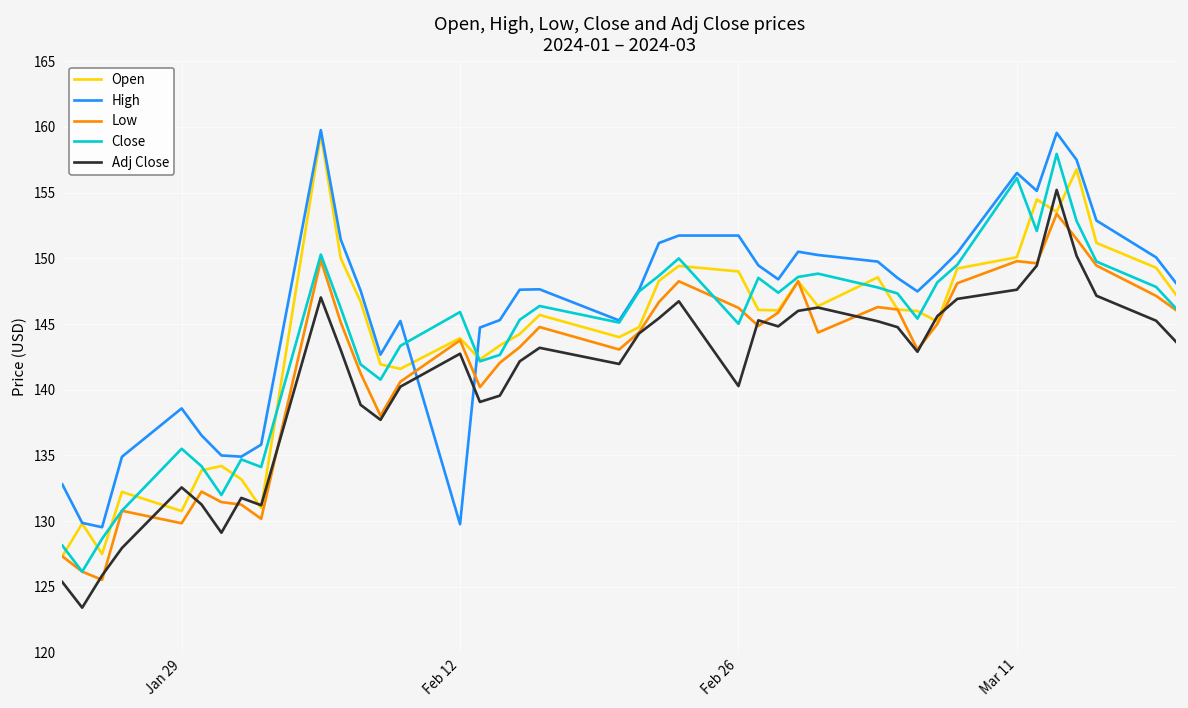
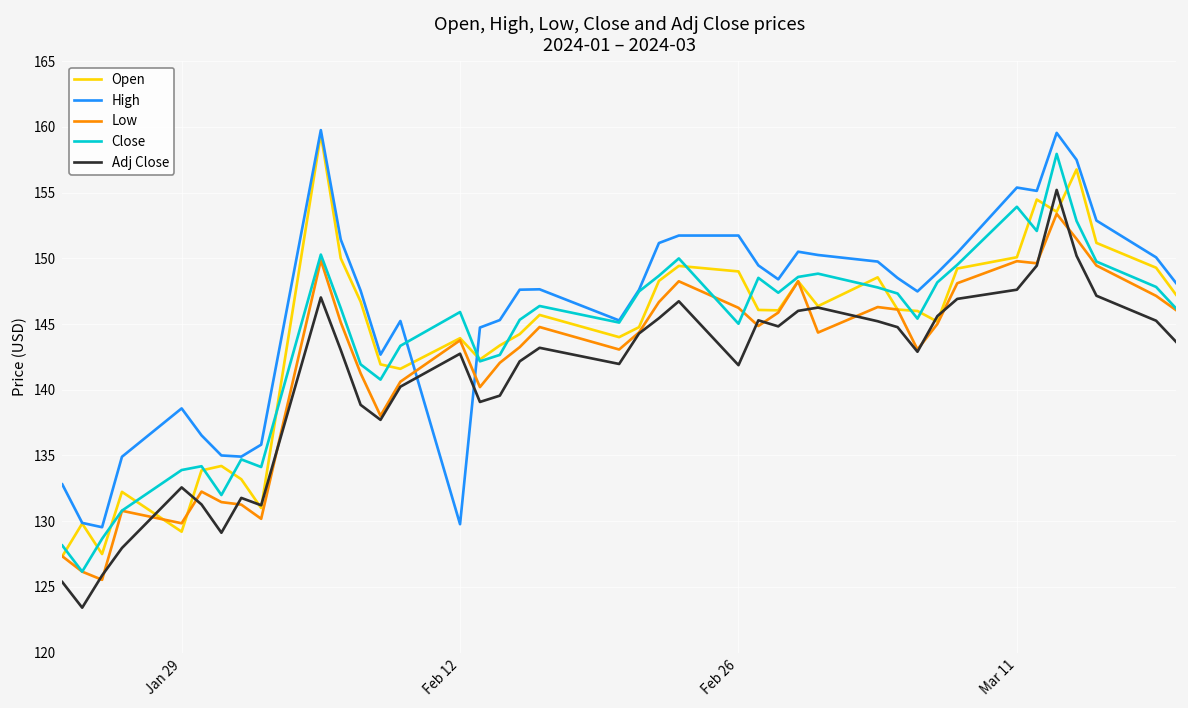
Open, Jan 29: 130.8 -> 129.2
Close, Jan 29: 135.5 -> 133.9
Adj Close, Feb 26: 140.3 -> 141.9
High, Mar 11: 156.5 -> 155.4
Close, Mar 11: 156.1 -> 153.9
